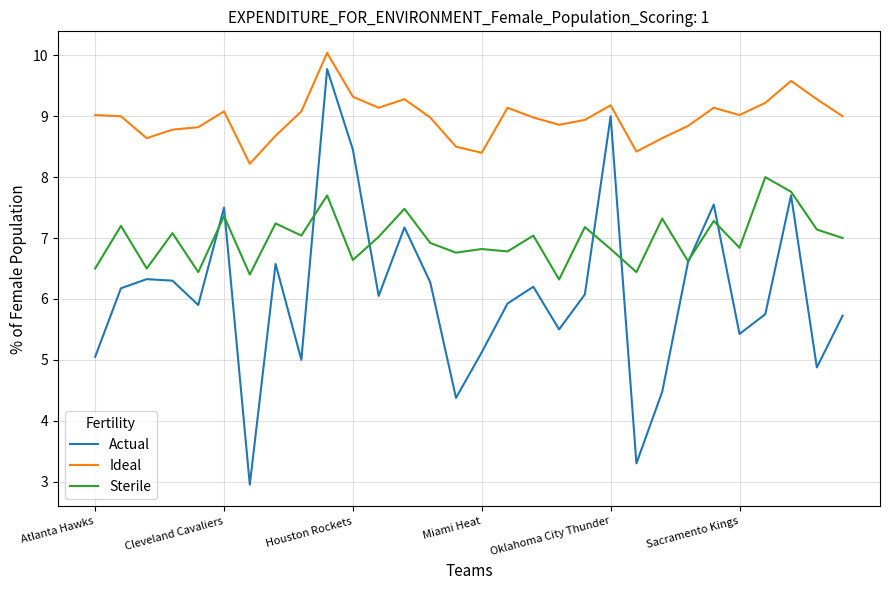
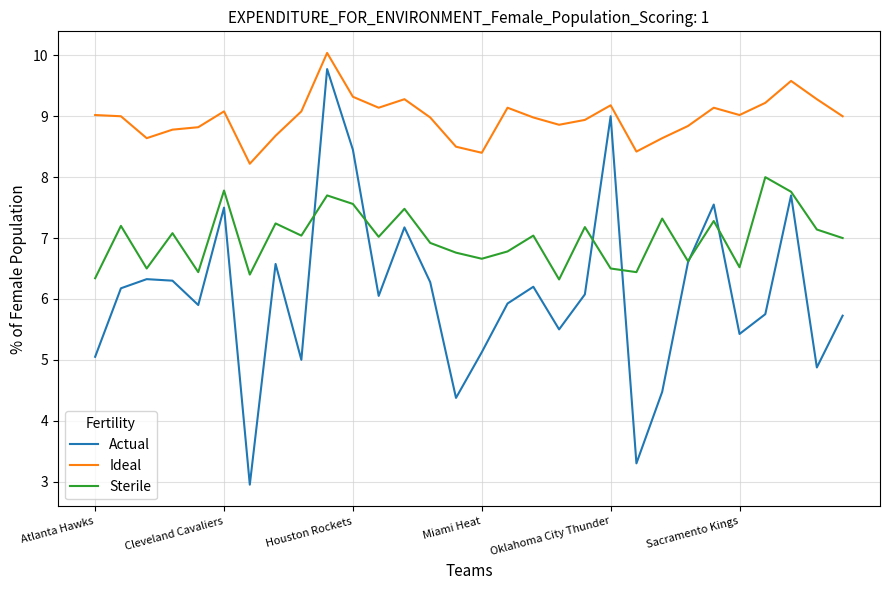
Sterile, Atlanta Hawks: 6.5 -> 6.3
Sterile, Cleveland Cavaliers: 7.4 -> 7.8
Sterile, Houston Rockets: 6.6 -> 7.6
Sterile, Miami Heat: 6.8 -> 6.7
Sterile, Oklahoma City Thunder: 6.8 -> 6.5
Sterile, Sacramento Kings: 6.8 -> 6.5
